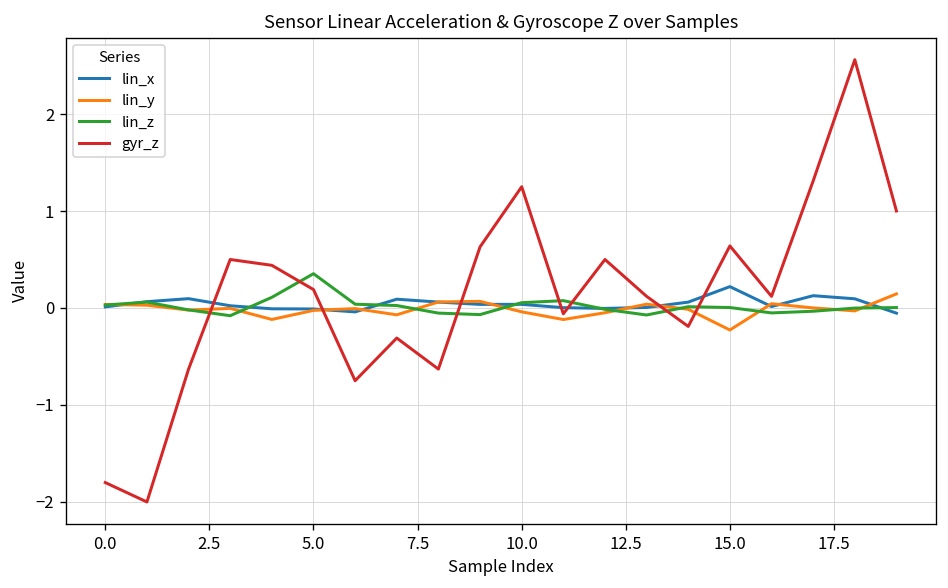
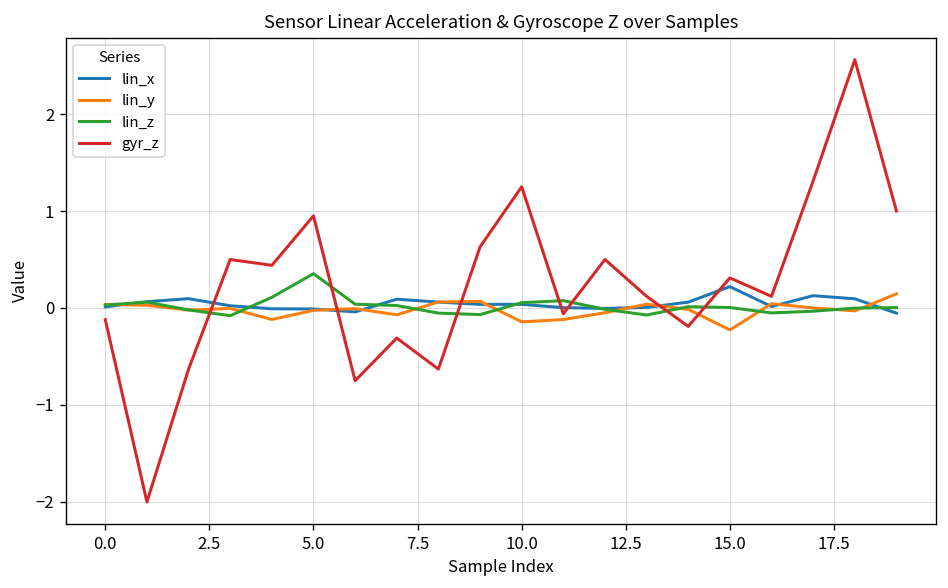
gyr_z, 0.0: -1.8 -> -0.1
gyr_z, 5.0: 0.2 -> 1.0
lin_y, 10.0: 0.0 -> -0.1
gyr_z, 15.0: 0.6 -> 0.3
